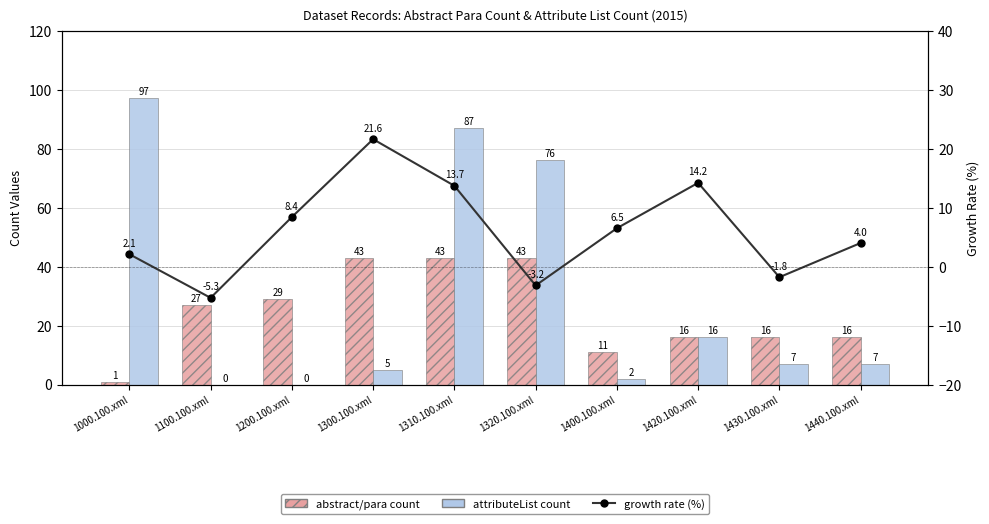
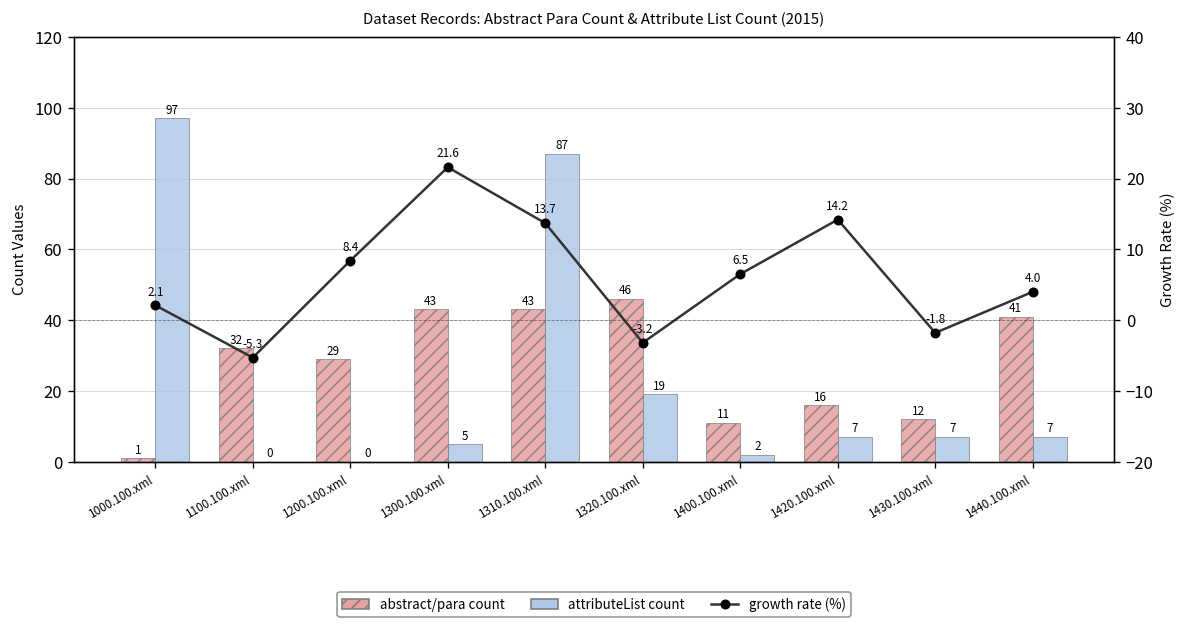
abstract/para count, 1100.100.xml: 27 -> 32
abstract/para count, 1320.100.xml: 43 -> 46
attributeList count, 1320.100.xml: 76 -> 19
attributeList count, 1420.100.xml: 16 -> 7
abstract/para count, 1430.100.xml: 16 -> 12
abstract/para count, 1440.100.xml: 16 -> 41
